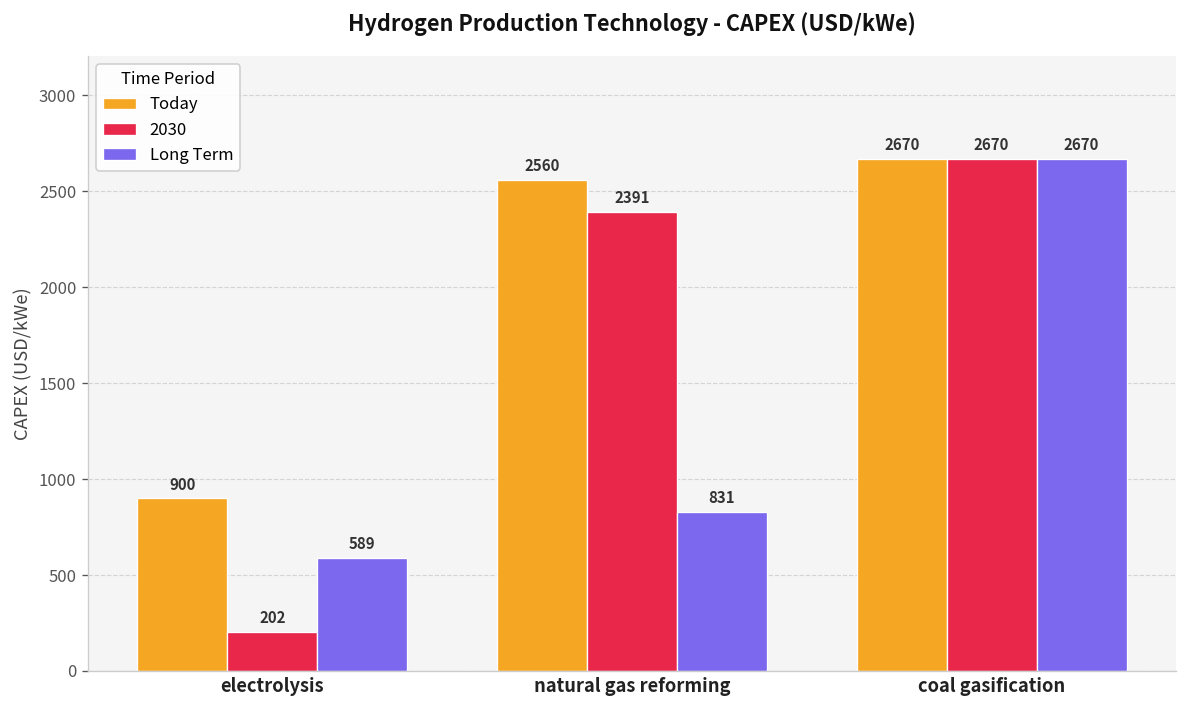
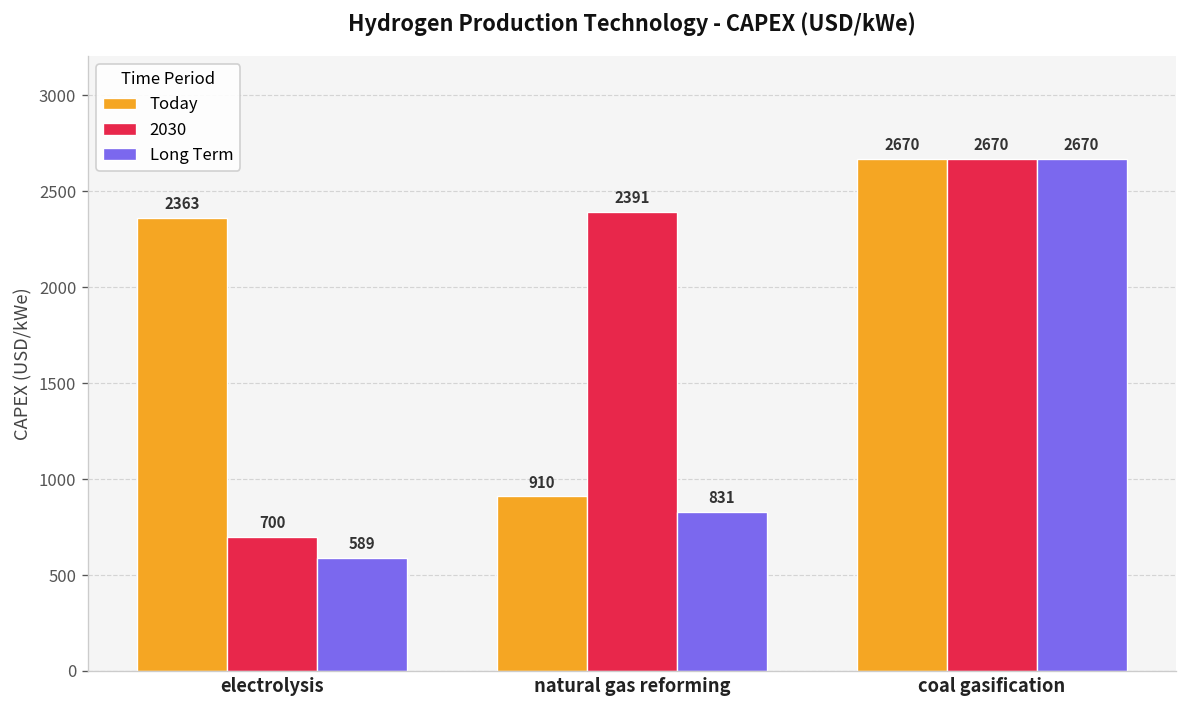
Today, electrolysis: 900 -> 2363
2030, electrolysis: 202 -> 700
Today, natural gas reforming: 2560 -> 910
